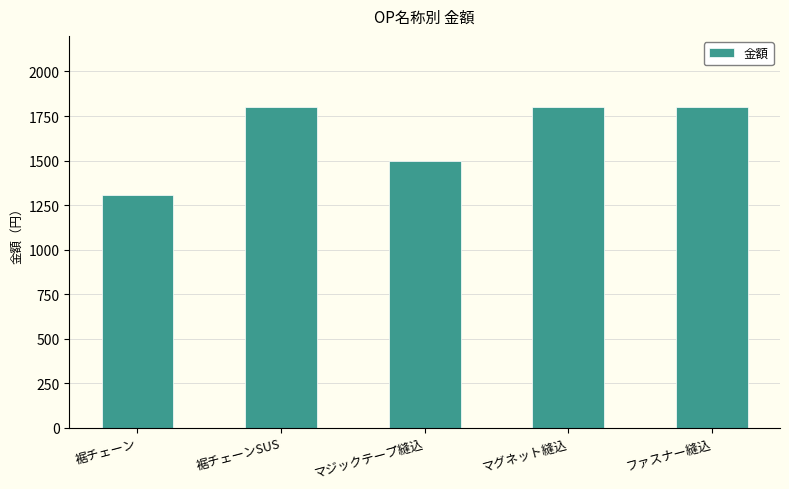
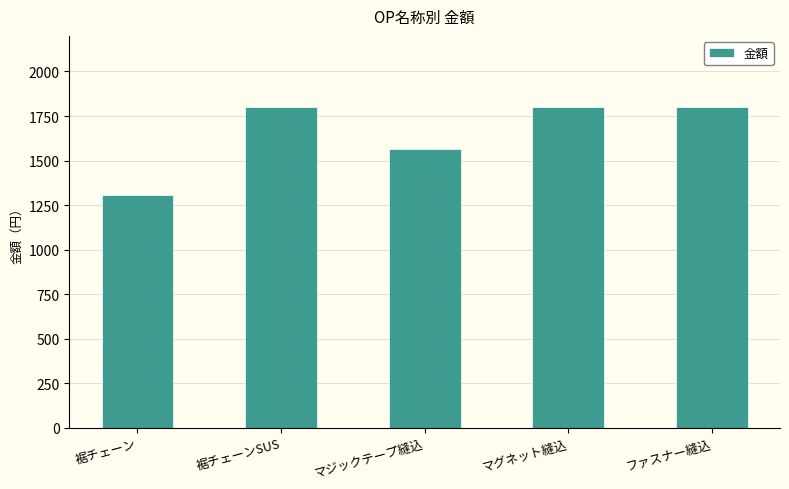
マジックテープ縫込: 1500 -> 1570
